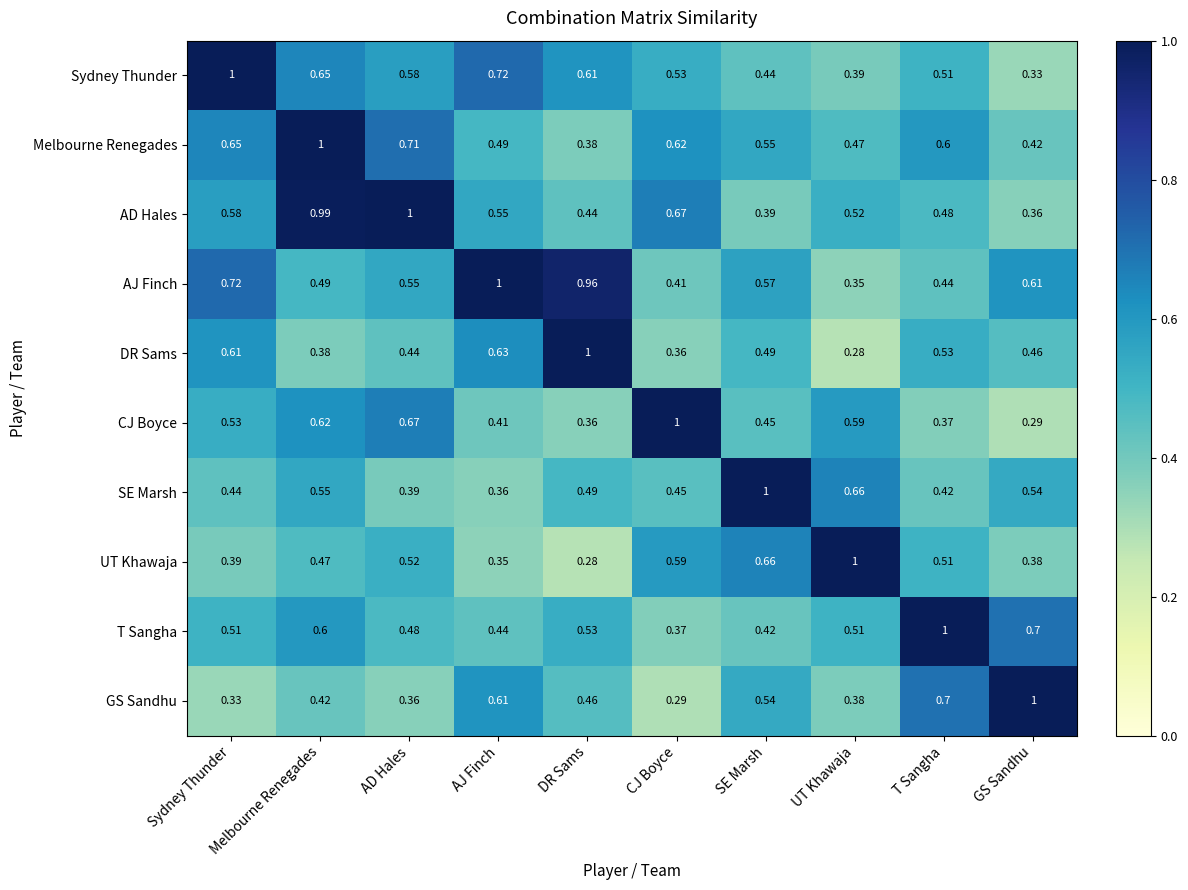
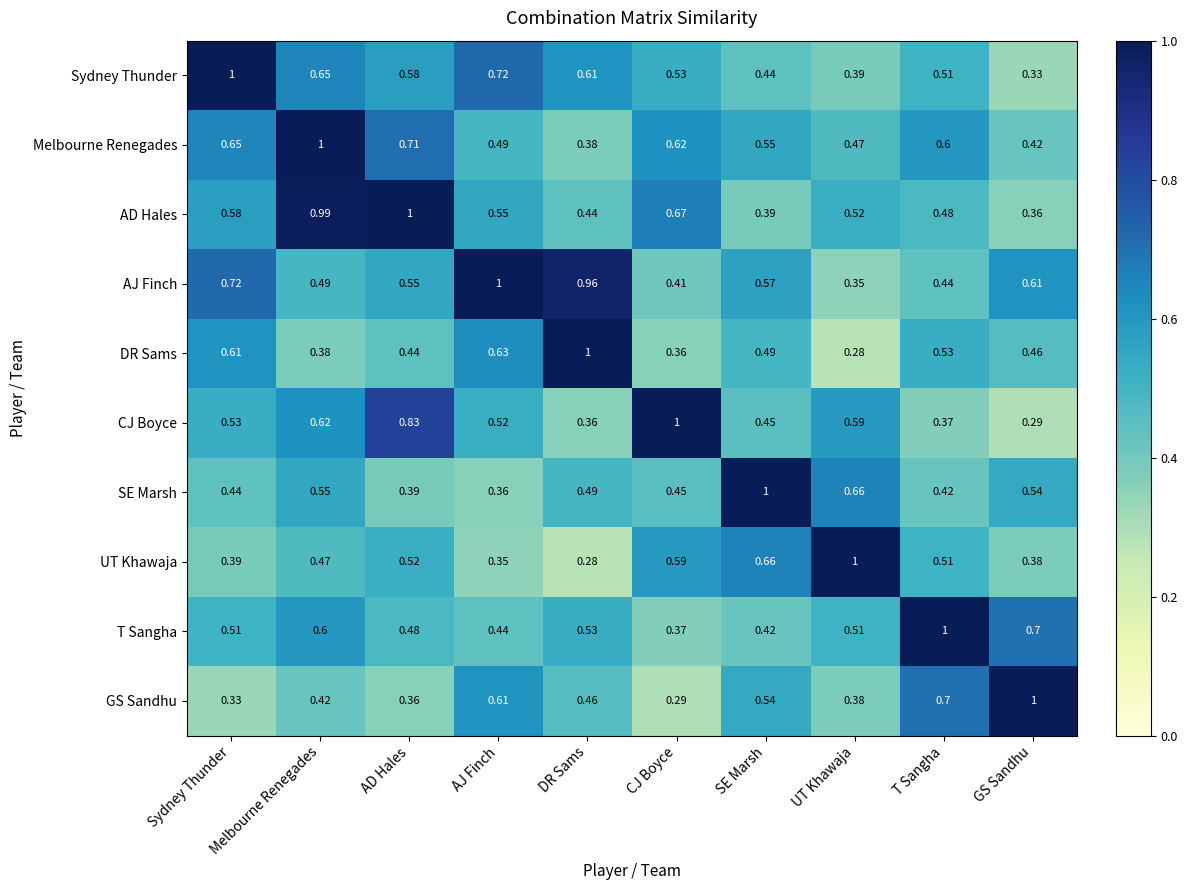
CJ Boyce, AD Hales: 0.67 -> 0.83
CJ Boyce, AJ Finch: 0.41 -> 0.52
